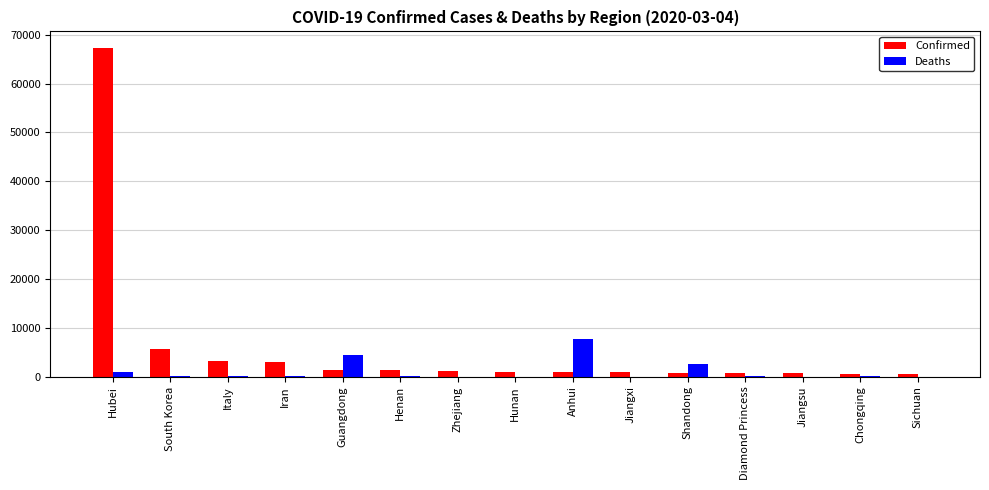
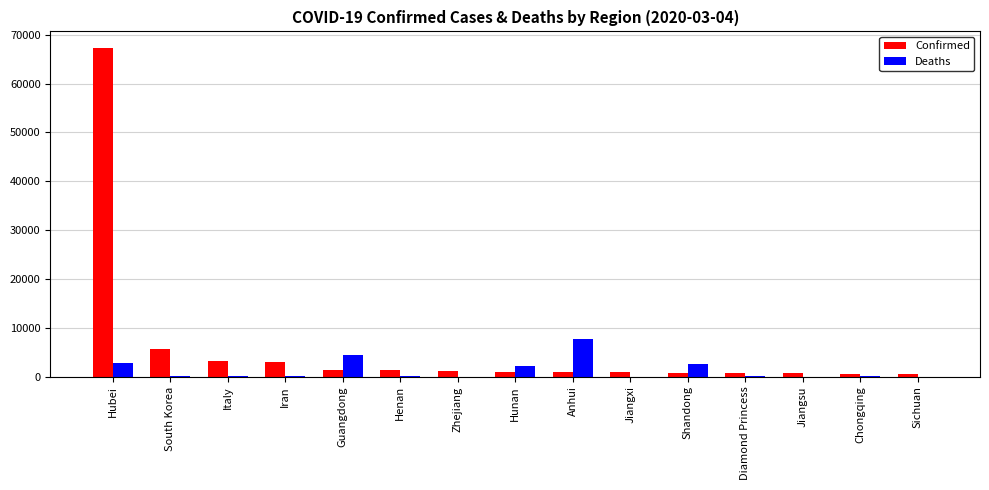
Deaths, Hubei: 1000 -> 3000
Deaths, Hunan: 0 -> 2000
